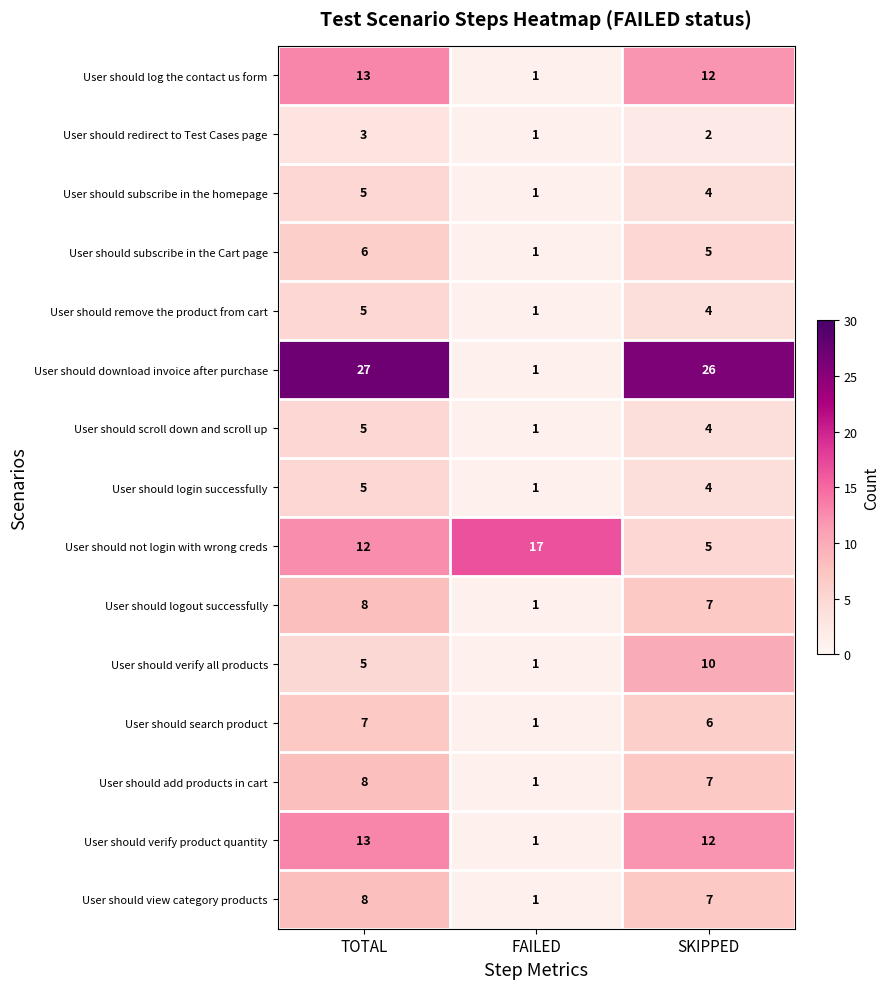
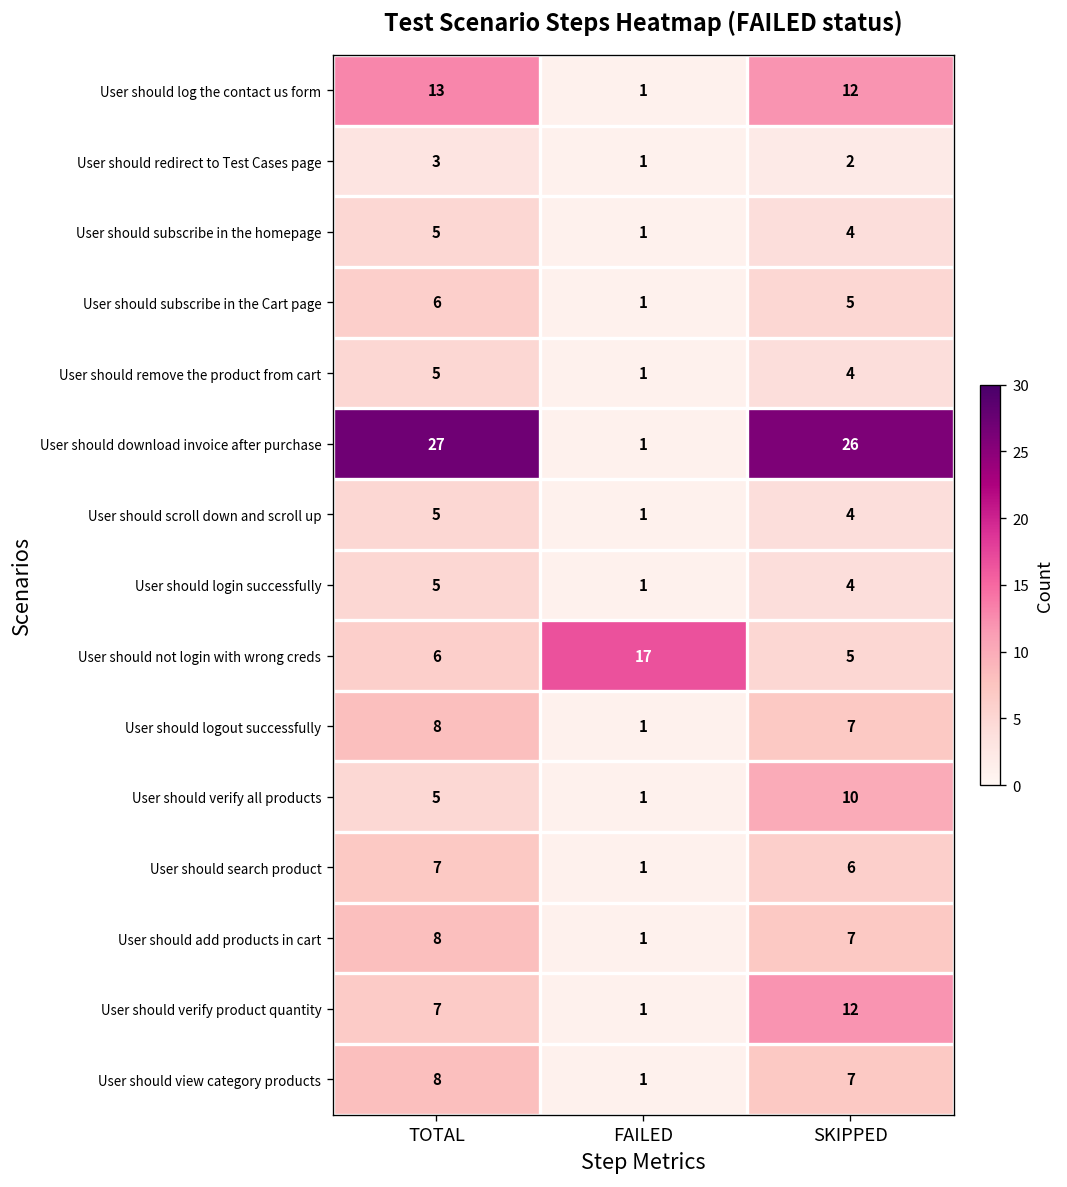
User should not login with wrong creds, TOTAL: 12 -> 6
User should verify product quantity, TOTAL: 13 -> 7
